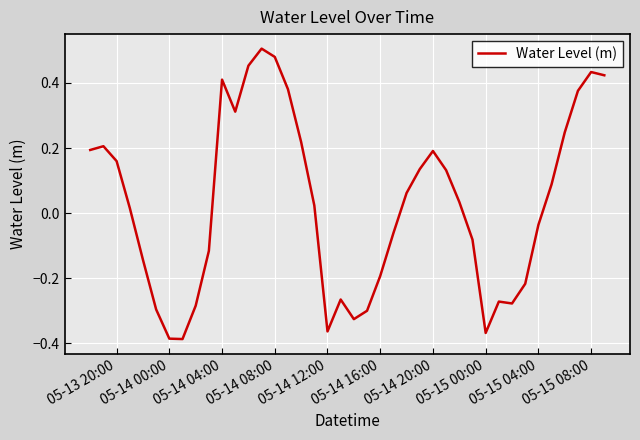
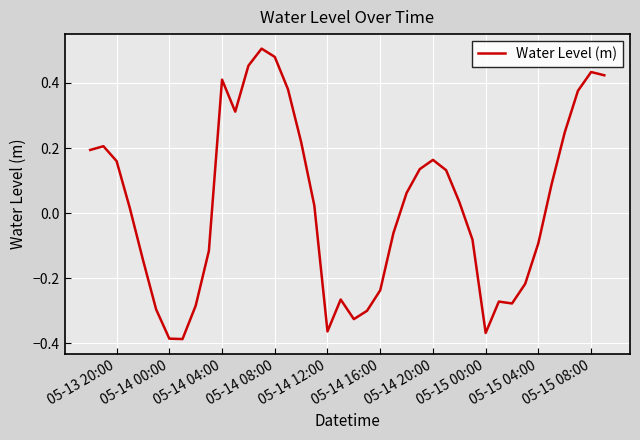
05-14 16:00: -0.19 -> -0.24
05-14 20:00: 0.19 -> 0.16
05-15 04:00: -0.04 -> -0.09
